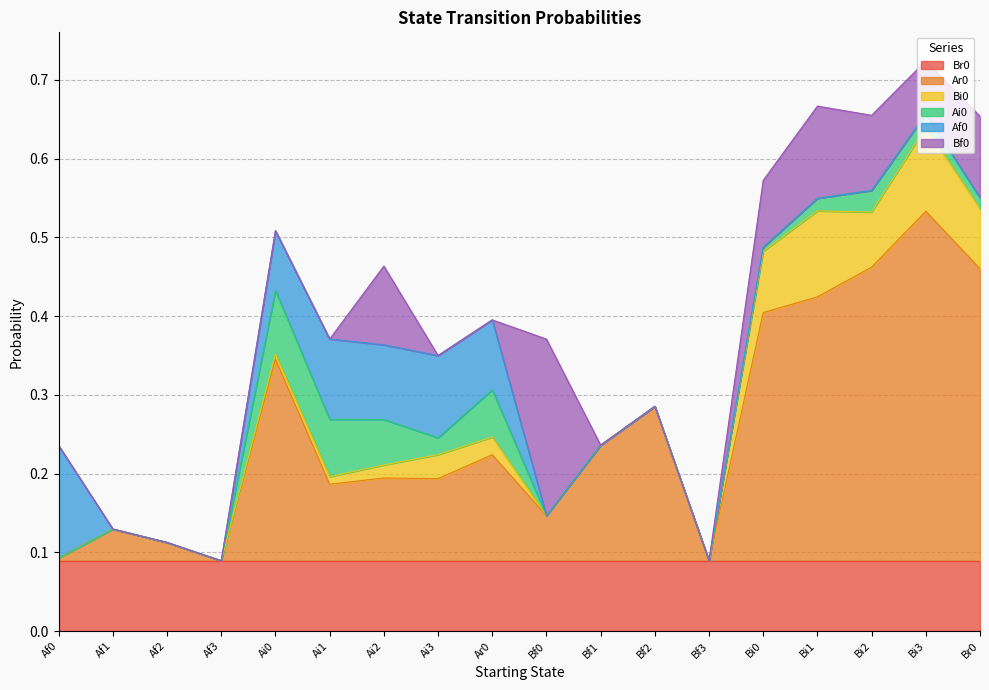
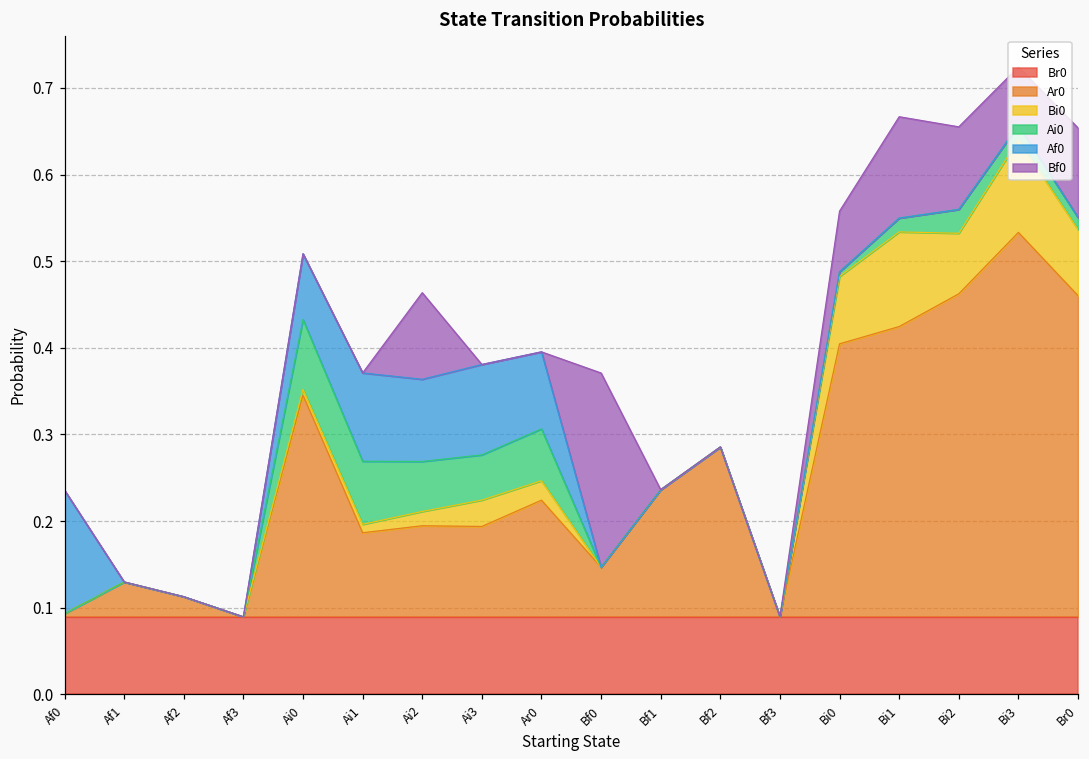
Ai0, Ai3: 0.02 -> 0.05
Bf0, Bi0: 0.08 -> 0.07
